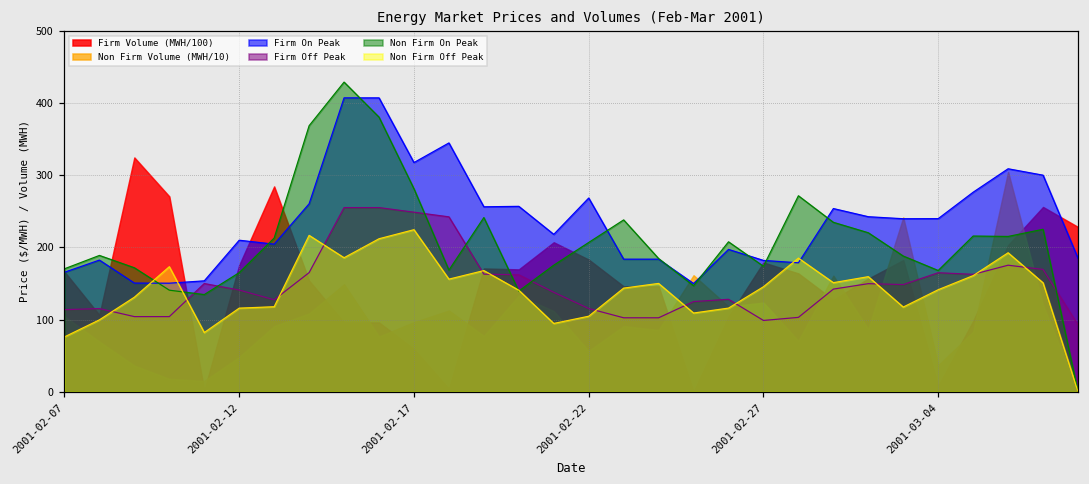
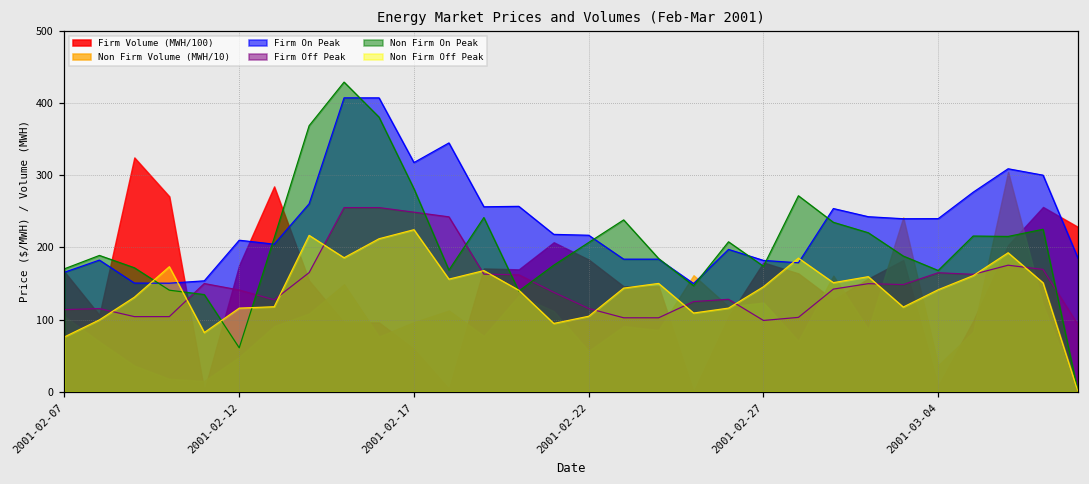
Non Firm On Peak, 2001-02-12: 170 -> 60
Firm On Peak, 2001-02-22: 270 -> 220
